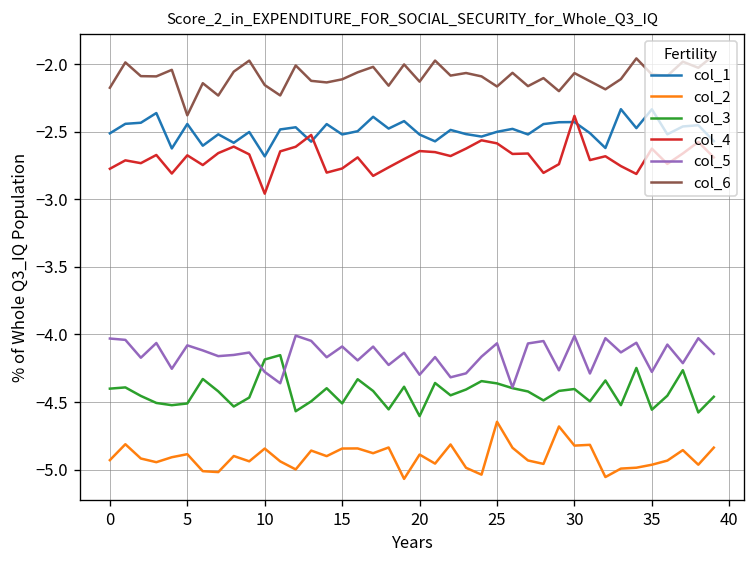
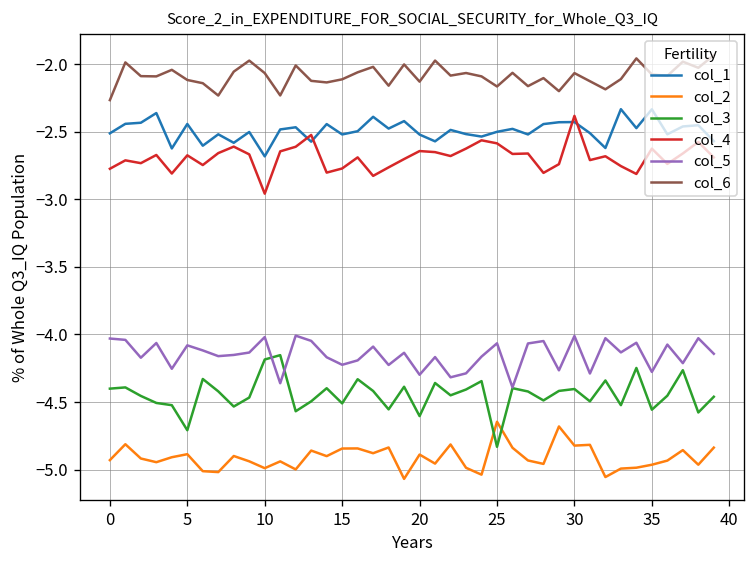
col_6, 0: -2.17 -> -2.27
col_3, 5: -4.51 -> -4.71
col_6, 5: -2.38 -> -2.12
col_2, 10: -4.84 -> -4.99
col_5, 10: -4.28 -> -4.02
col_6, 10: -2.15 -> -2.07
col_5, 15: -4.09 -> -4.22
col_3, 25: -4.36 -> -4.83
